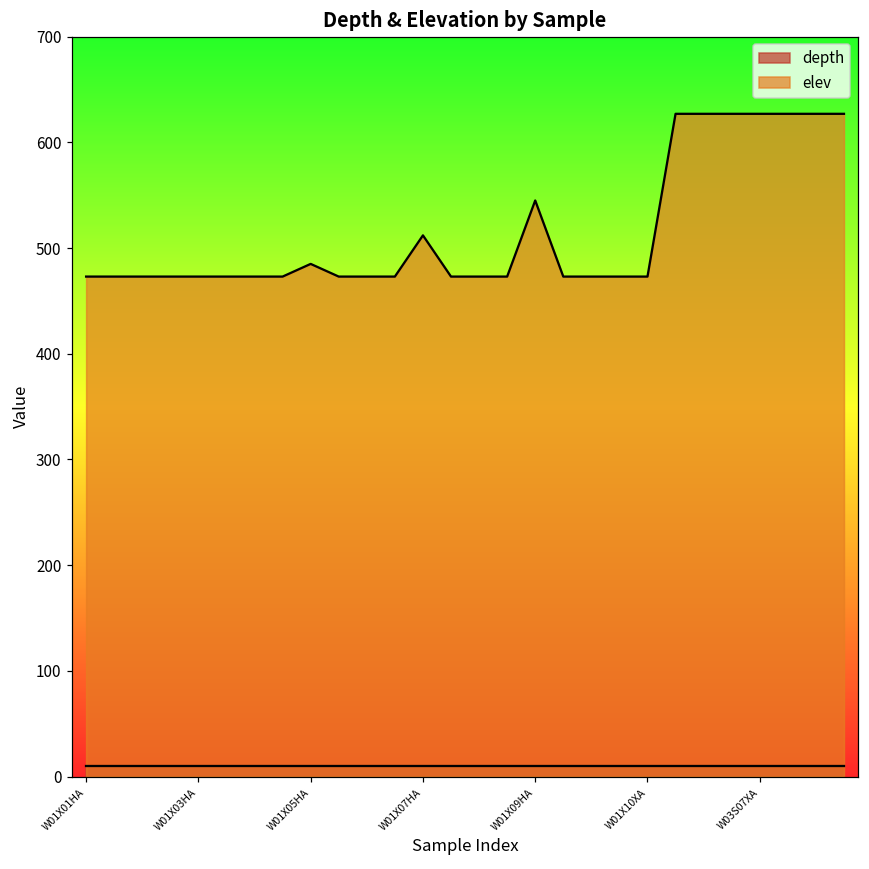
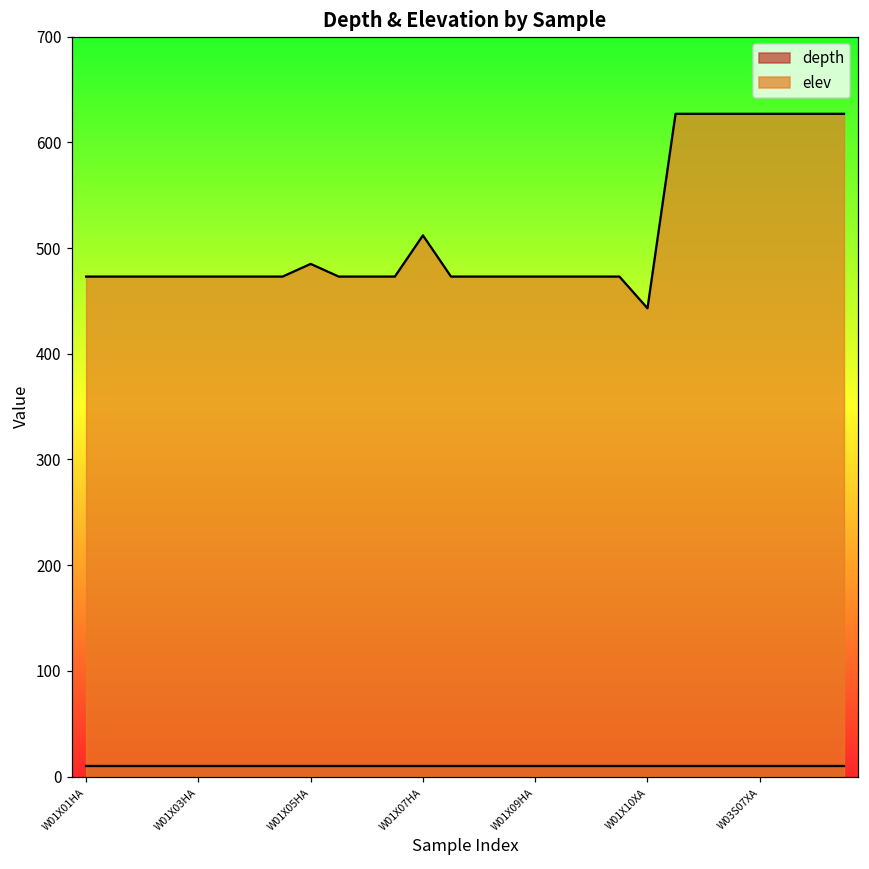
elev, W01X09HA: 550 -> 470
elev, W01X10XA: 470 -> 440
